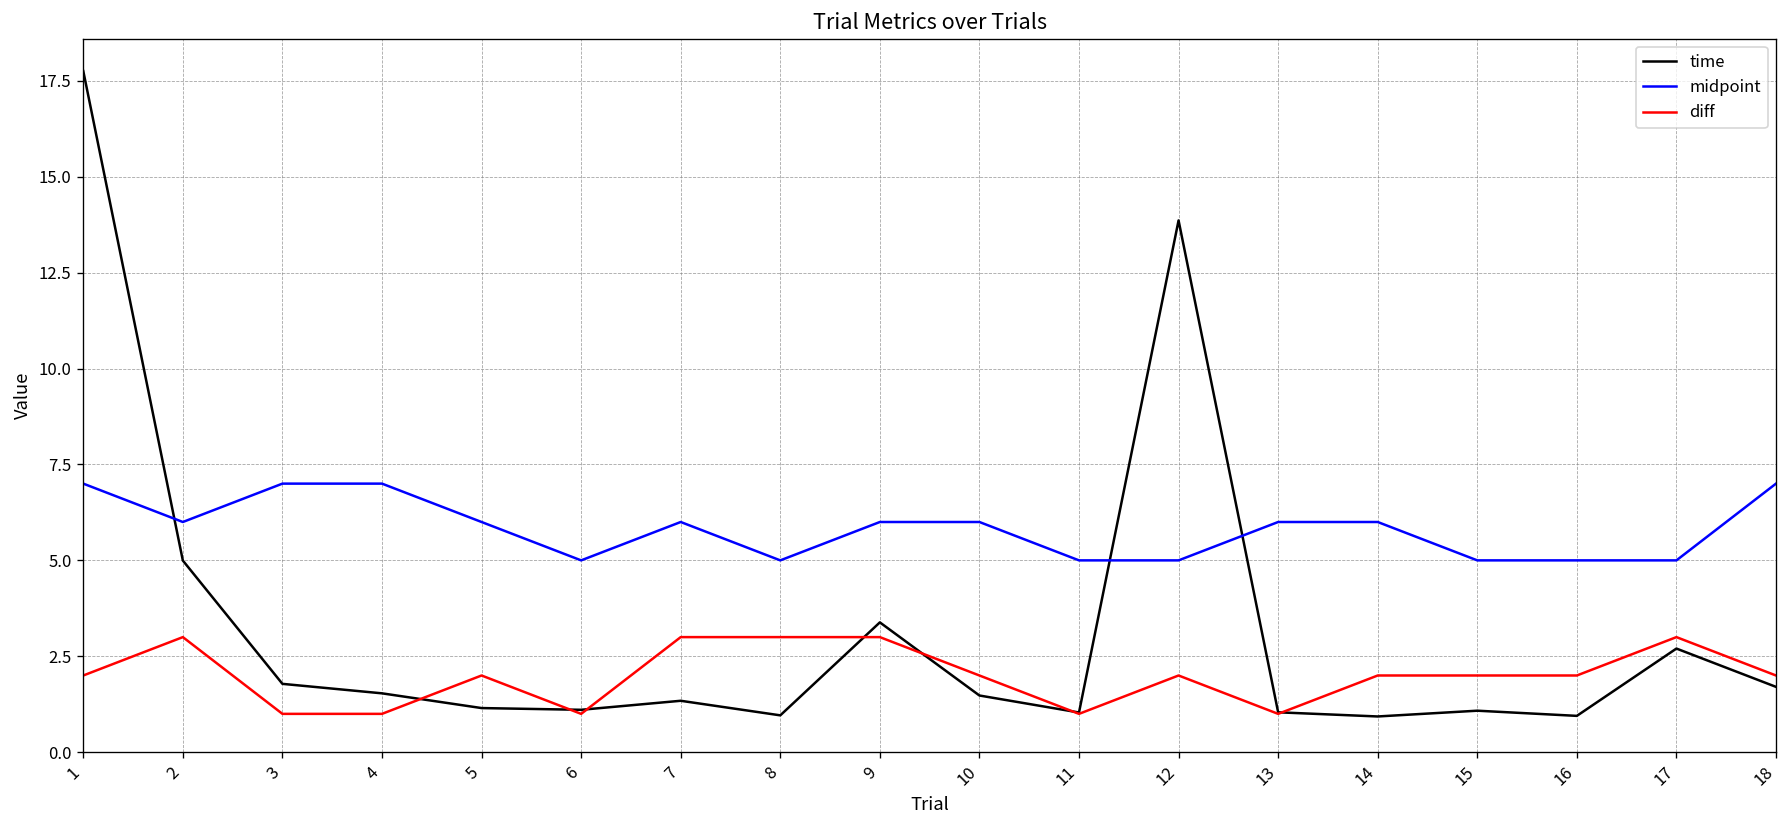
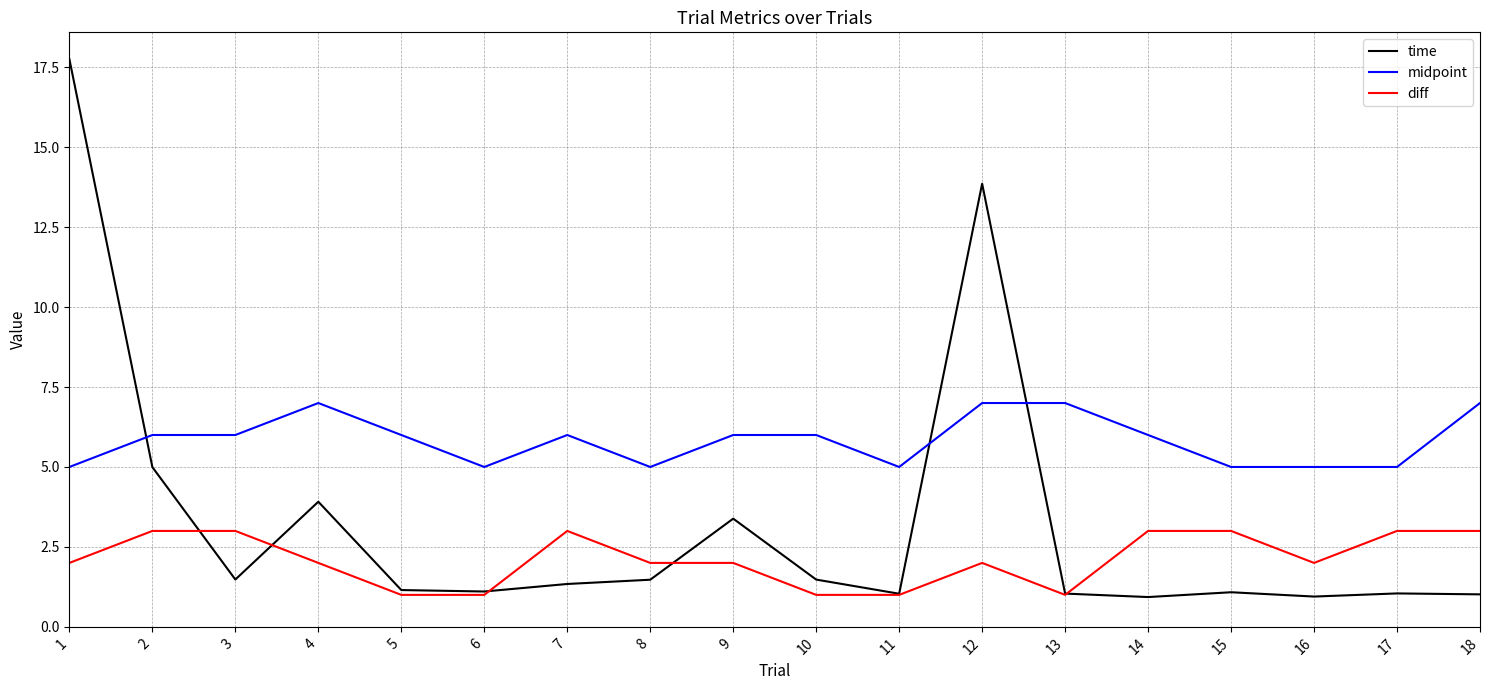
midpoint, 1: 7 -> 5
time, 3: 1.8 -> 1.5
midpoint, 3: 7 -> 6
diff, 3: 1 -> 3
time, 4: 1.5 -> 3.9
diff, 4: 1 -> 2
diff, 5: 2 -> 1
time, 8: 1.0 -> 1.5
diff, 8: 3 -> 2
diff, 9: 3 -> 2
diff, 10: 2 -> 1
midpoint, 12: 5 -> 7
midpoint, 13: 6 -> 7
diff, 14: 2 -> 3
diff, 15: 2 -> 3
time, 17: 2.7 -> 1.0
time, 18: 1.7 -> 1.0
diff, 18: 2 -> 3
